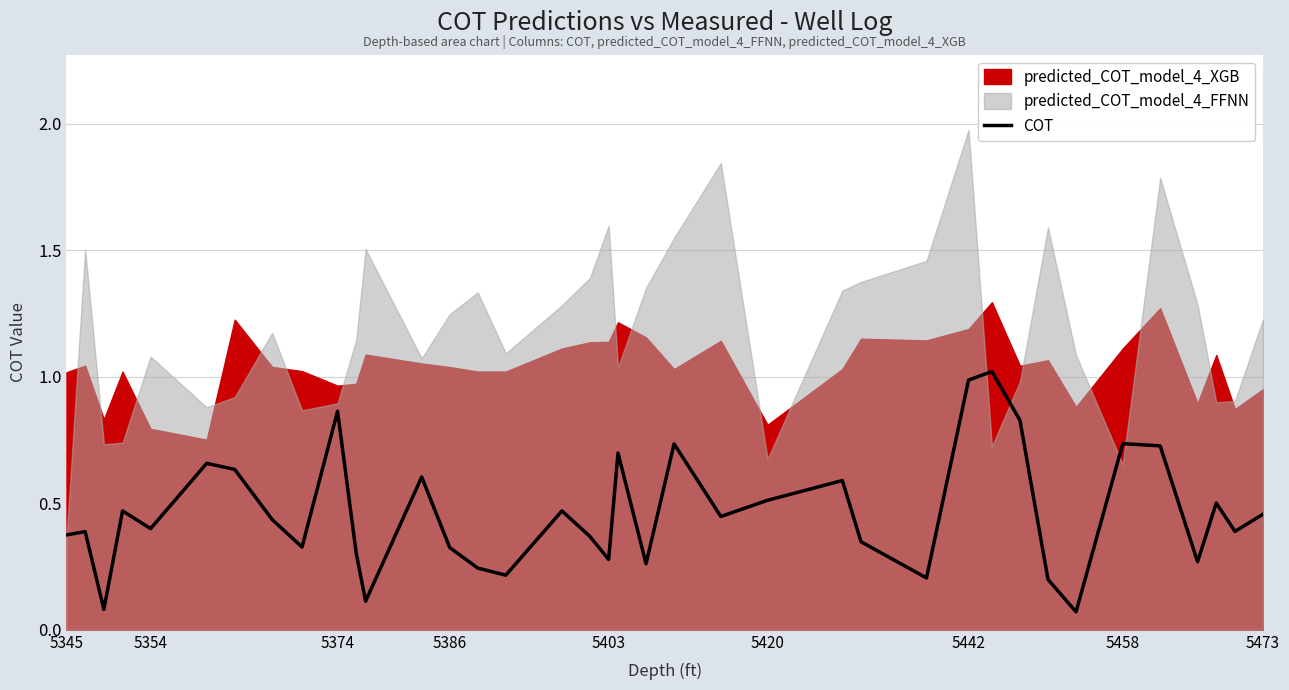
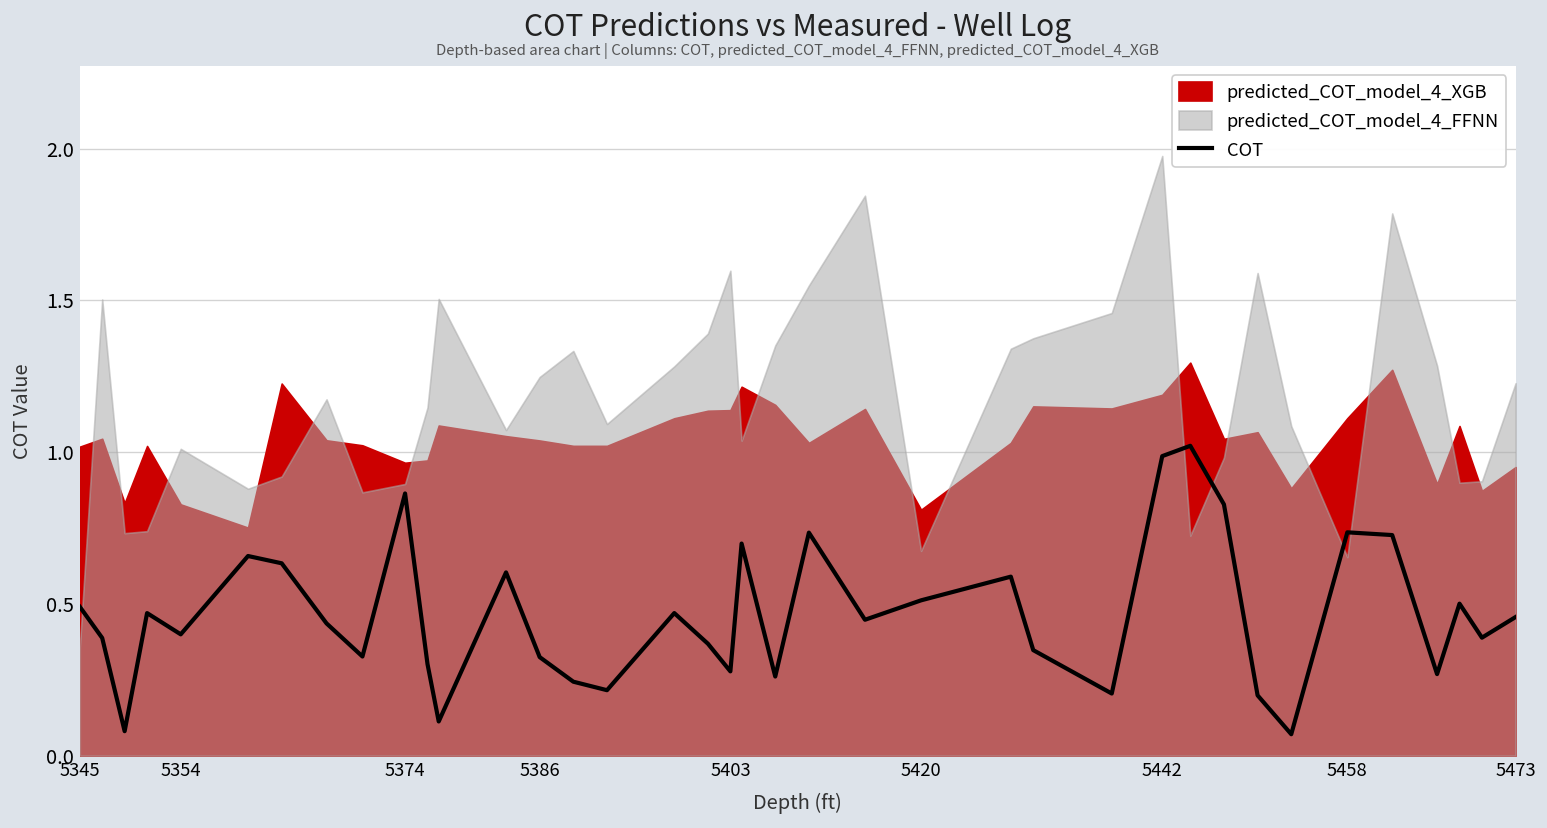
COT, 5345: 0.38 -> 0.49
predicted_COT_model_4_XGB, 5354: 0.79 -> 0.83
predicted_COT_model_4_FFNN, 5354: 1.08 -> 1.01
